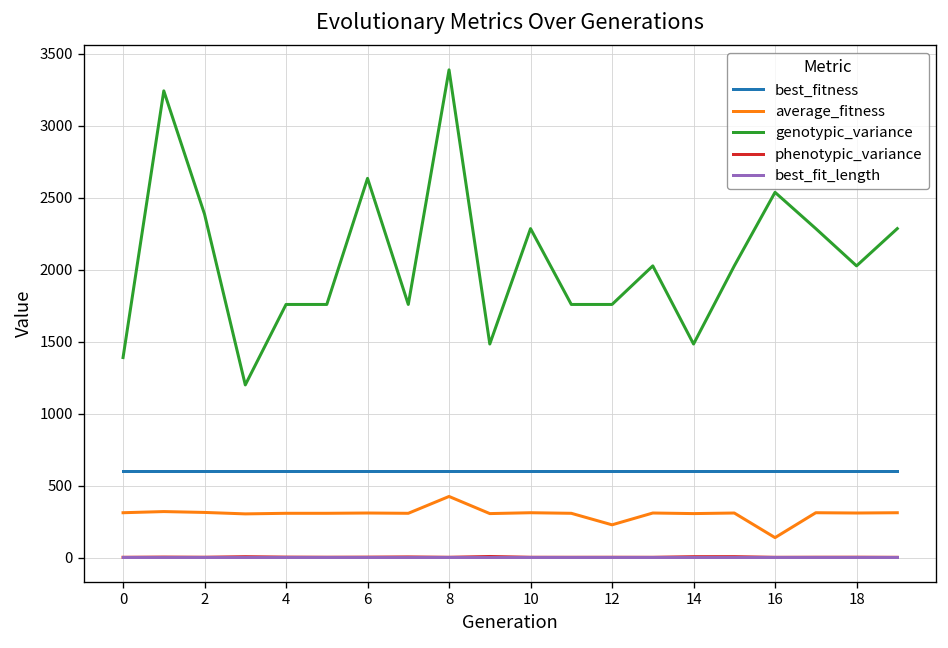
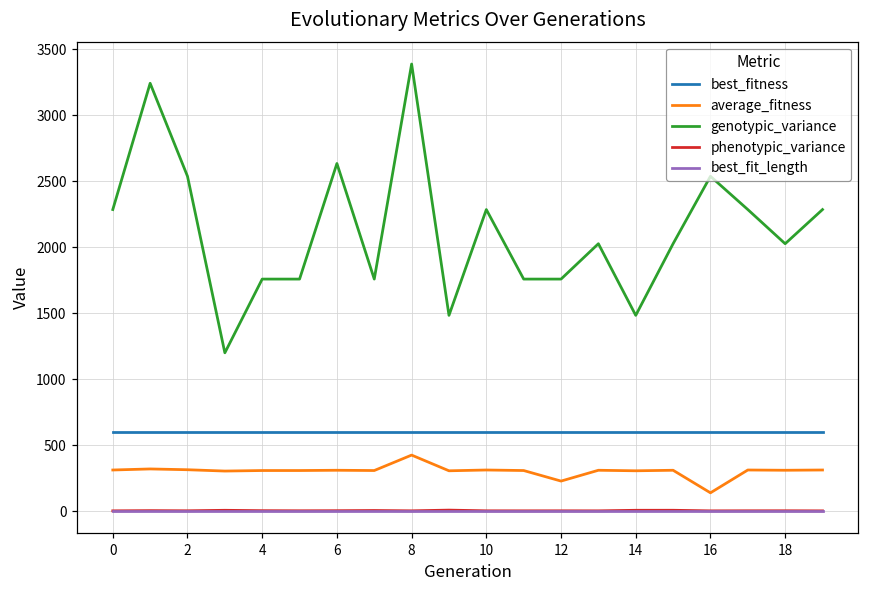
genotypic_variance, 0: 1390 -> 2290
genotypic_variance, 2: 2390 -> 2540
